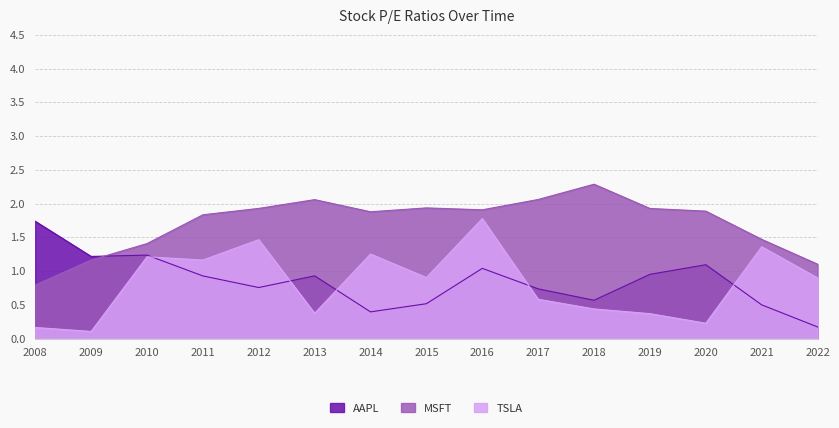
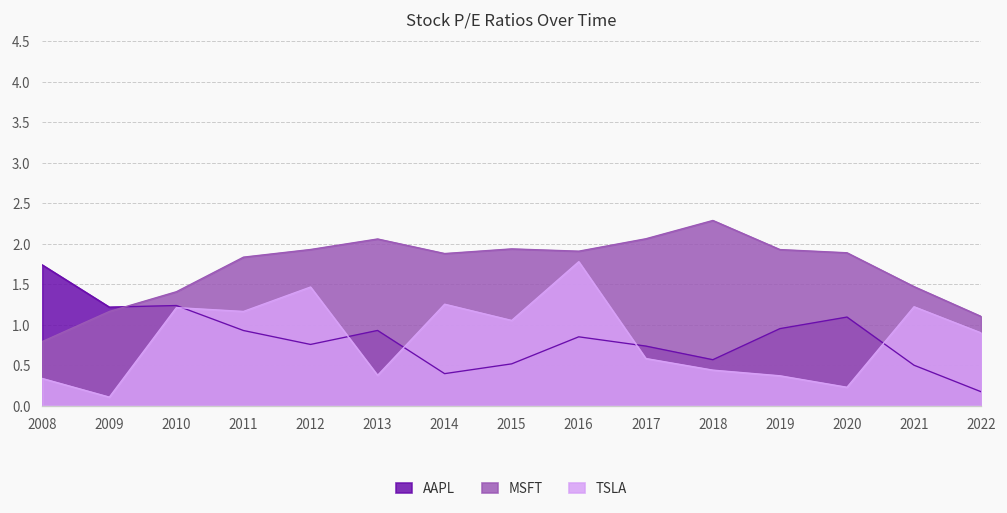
TSLA, 2008: 0.2 -> 0.3
TSLA, 2015: 0.9 -> 1.1
AAPL, 2016: 1.0 -> 0.9
TSLA, 2021: 1.4 -> 1.2
